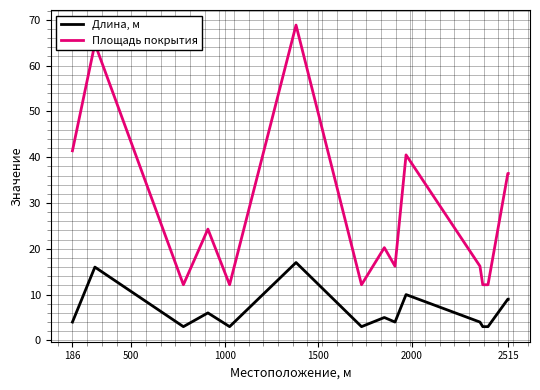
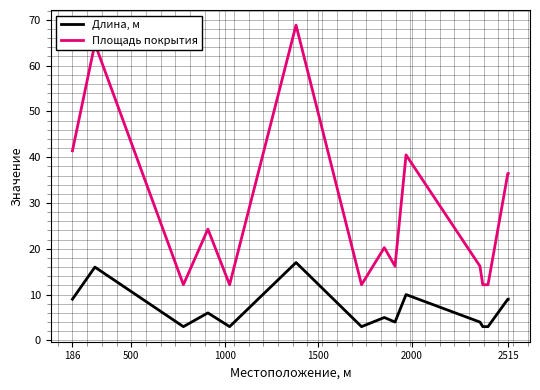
Длина, м, 186: 4 -> 9
